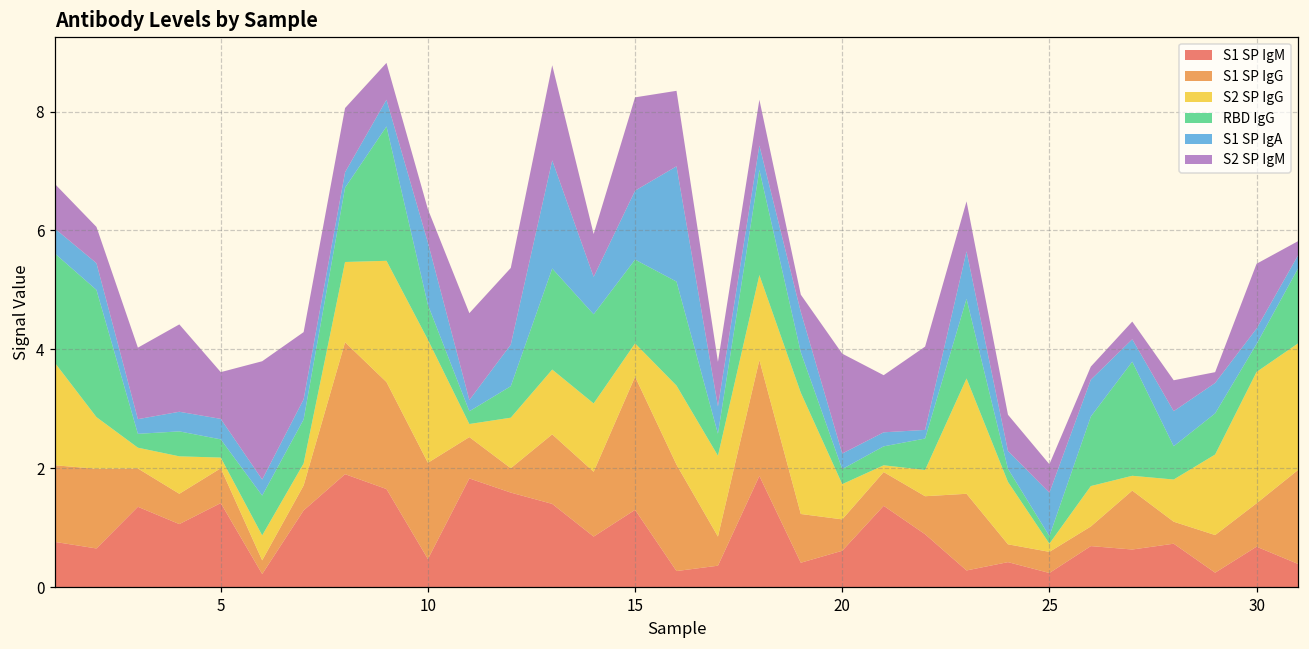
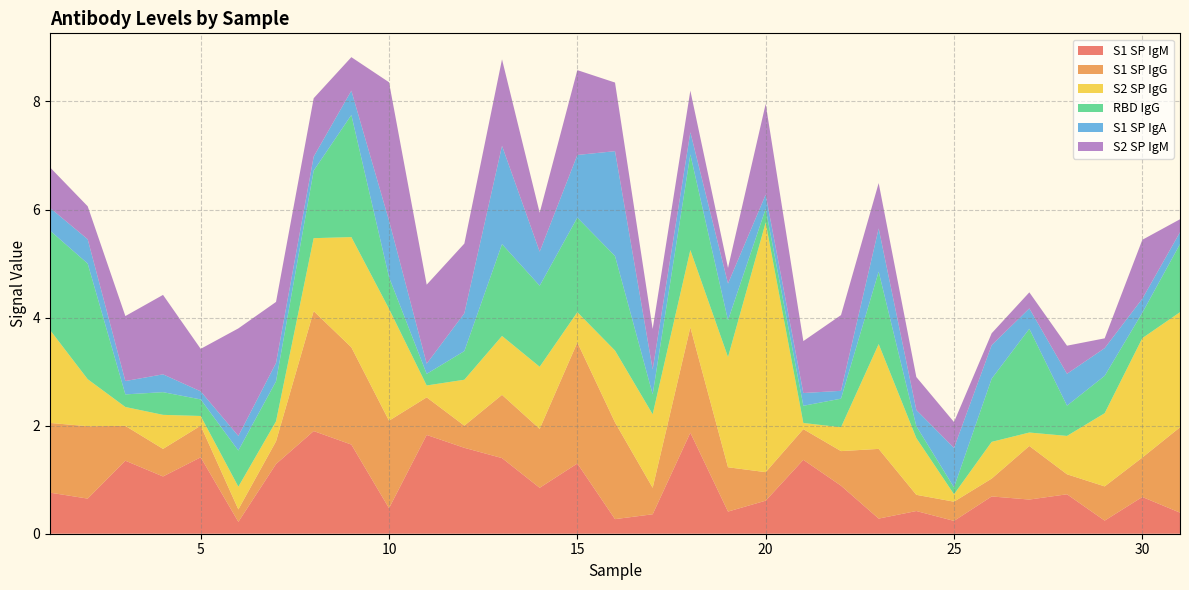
S1 SP IgA, 5: 0.3 -> 0.1
S2 SP IgM, 10: 0.6 -> 2.6
RBD IgG, 15: 1.4 -> 1.8
S2 SP IgG, 20: 0.6 -> 4.6
